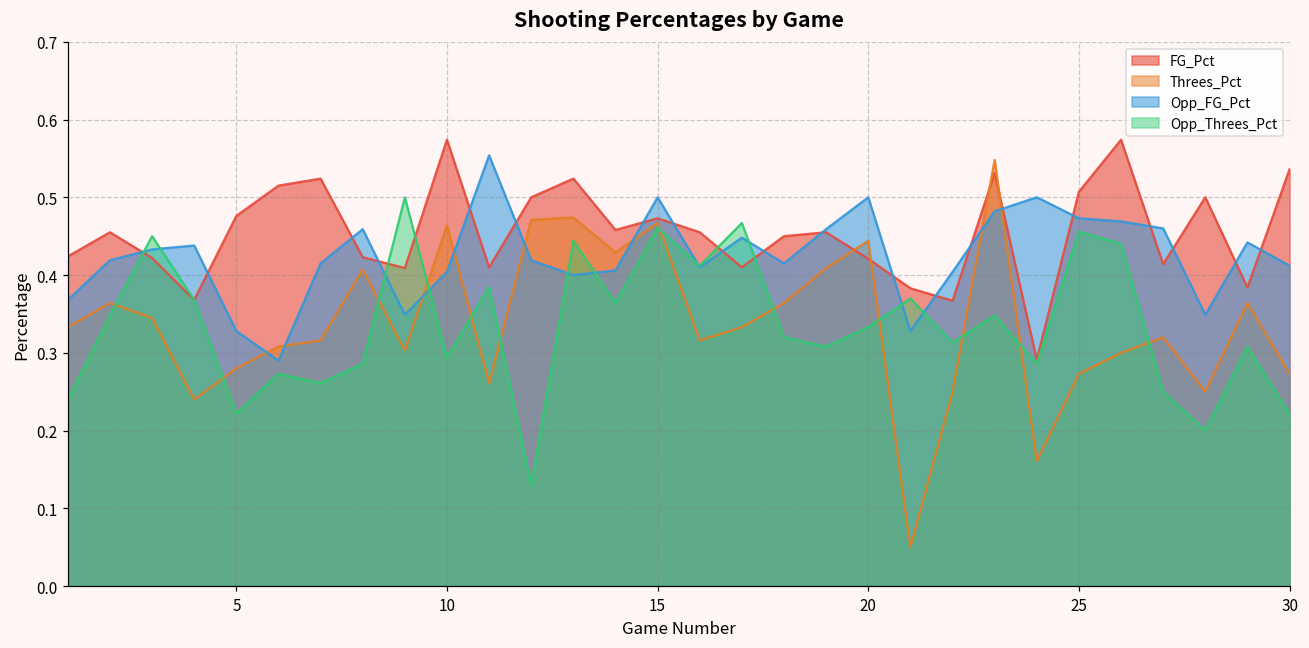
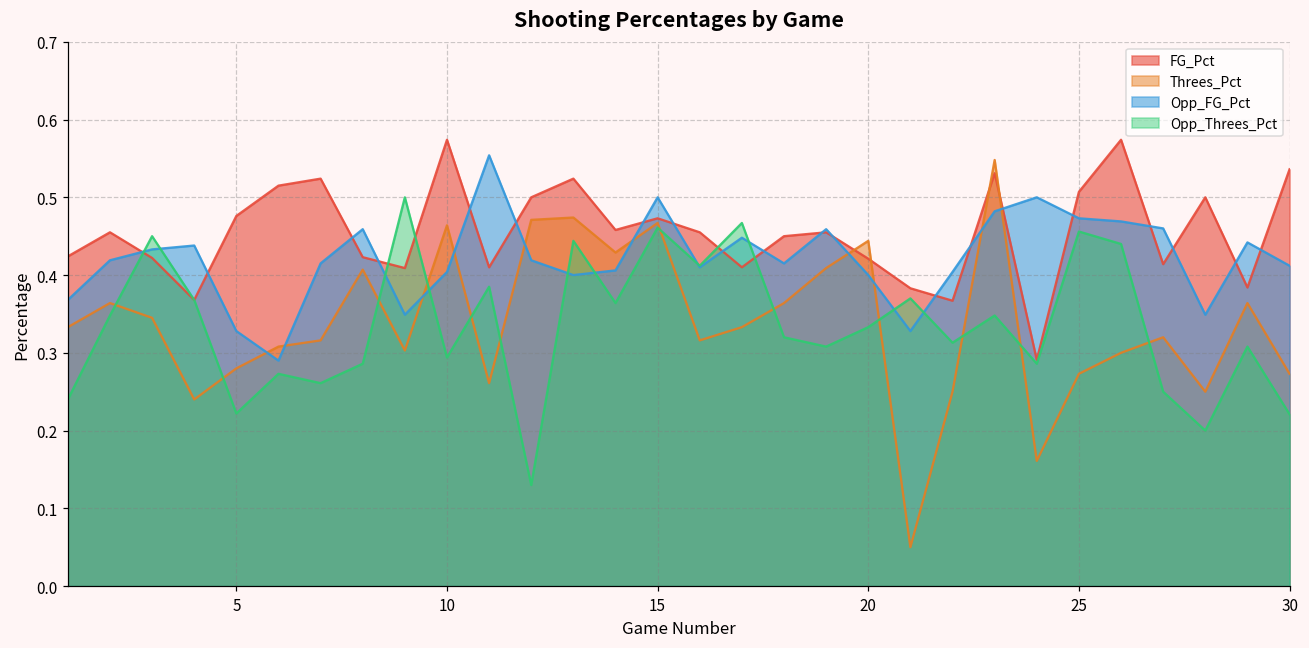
Opp_FG_Pct, 20: 0.5 -> 0.4
